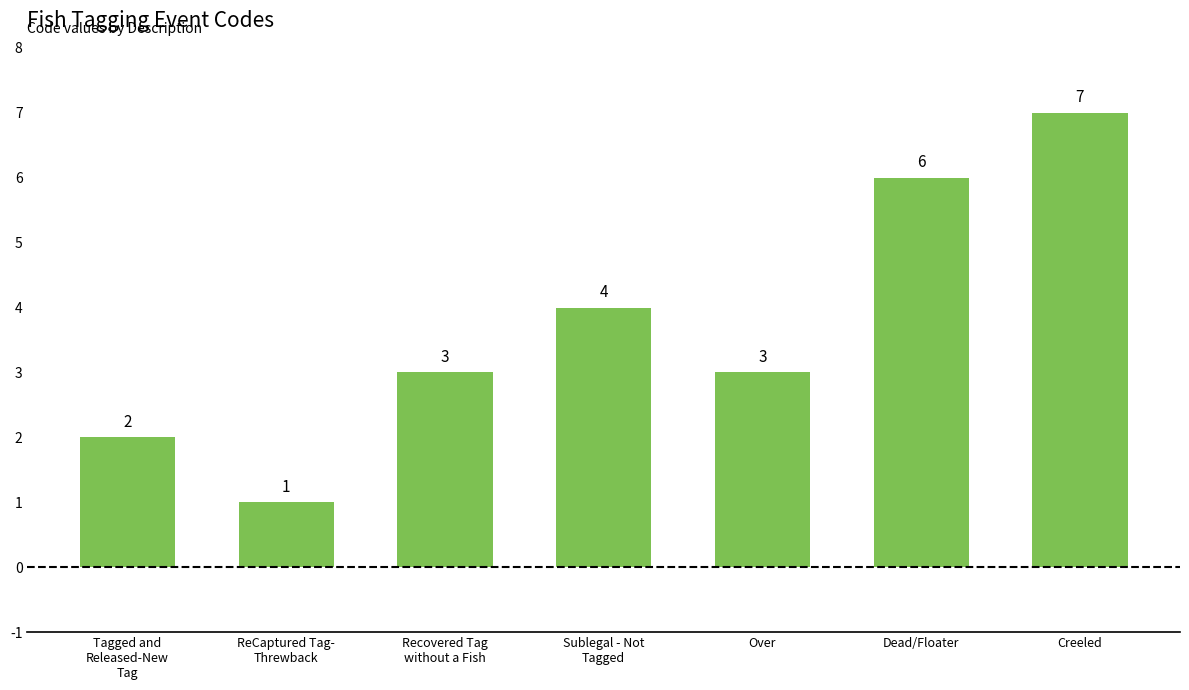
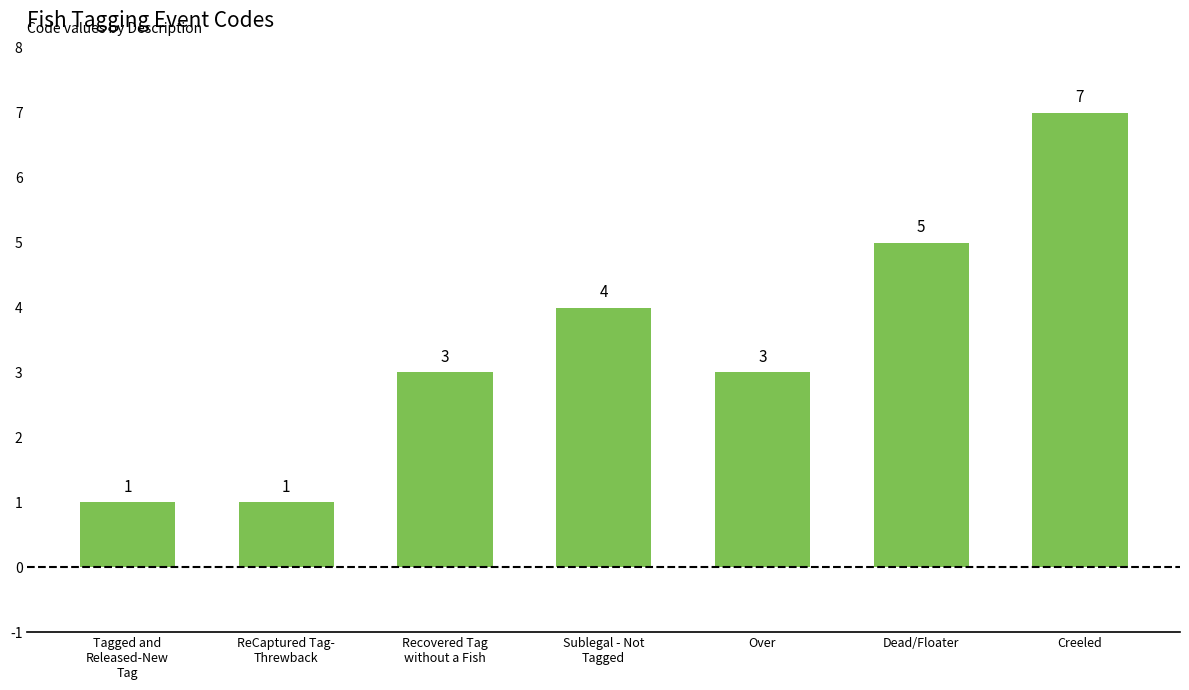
Tagged and Released-New Tag: 2 -> 1
Dead/Floater: 6 -> 5
